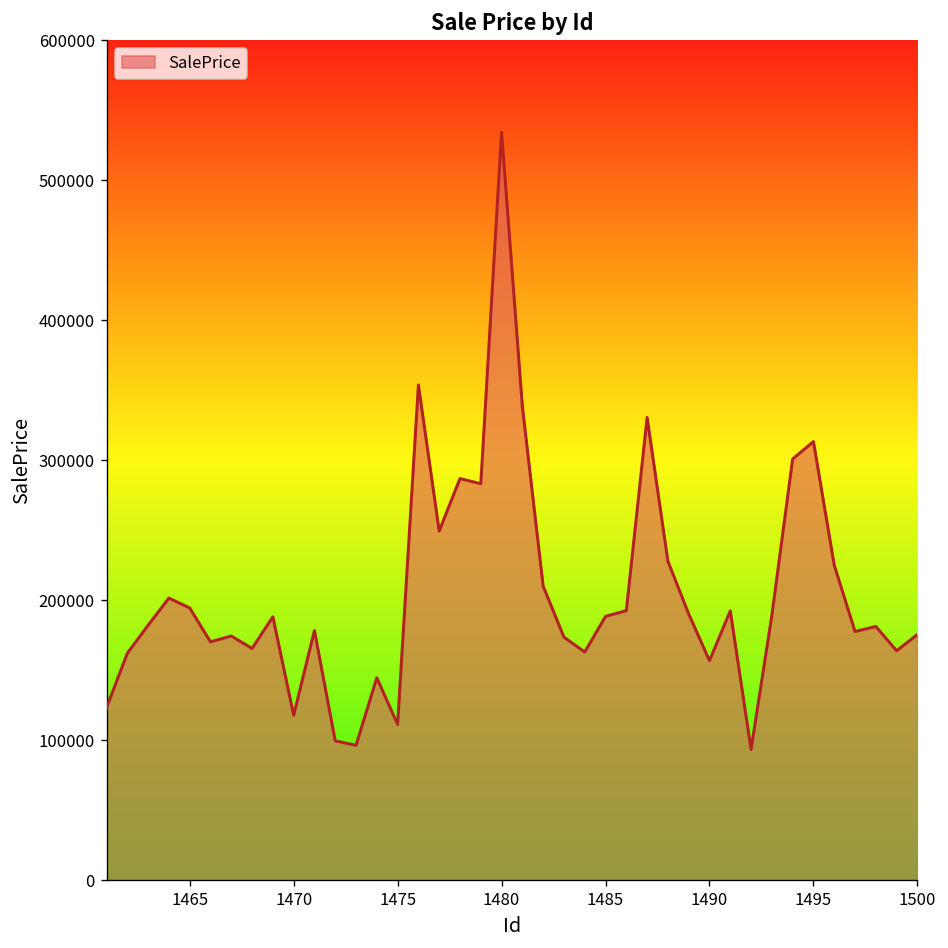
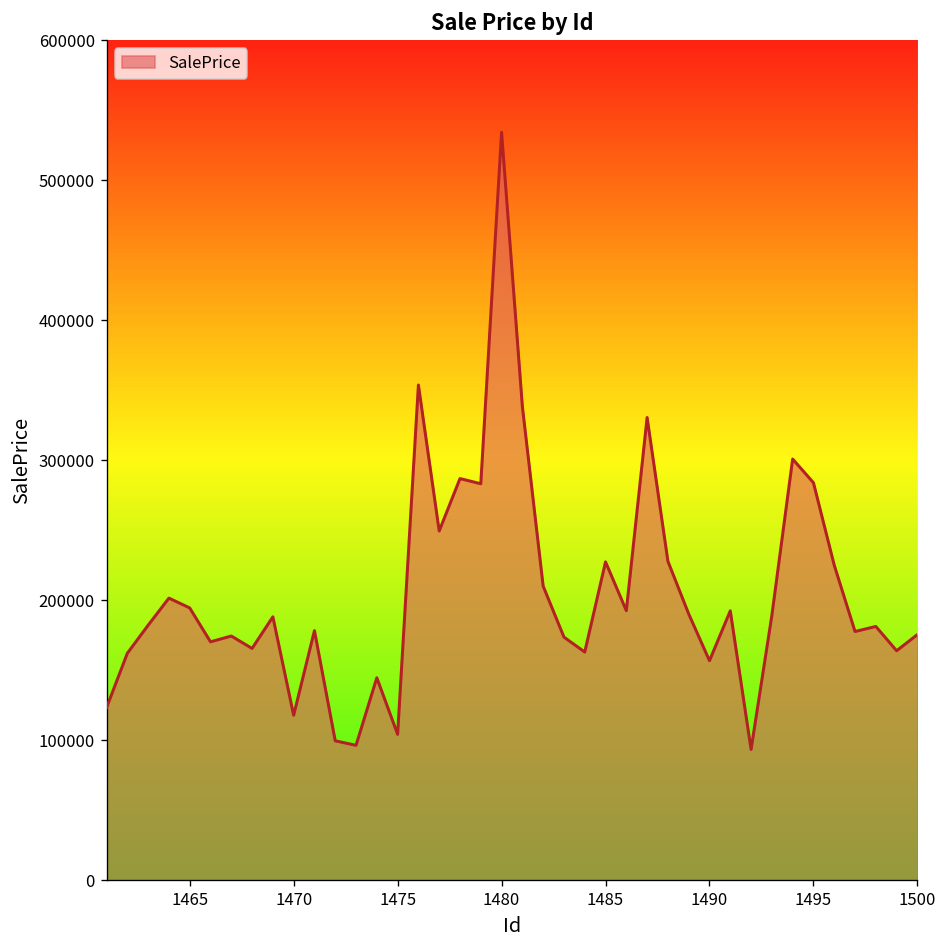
1475: 111000 -> 104000
1485: 189000 -> 227000
1495: 313000 -> 284000
